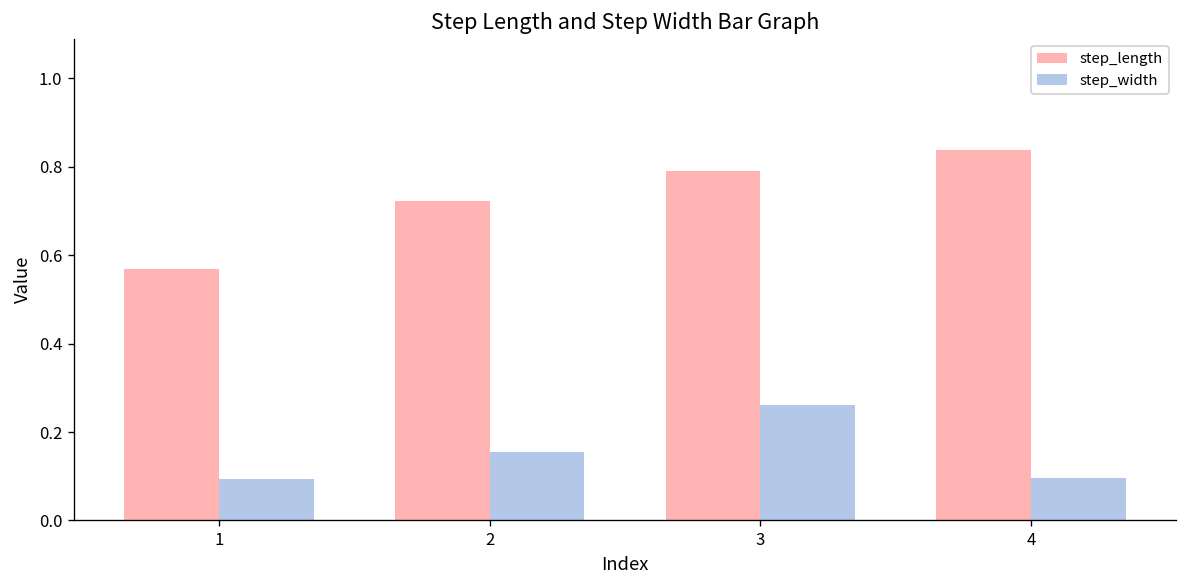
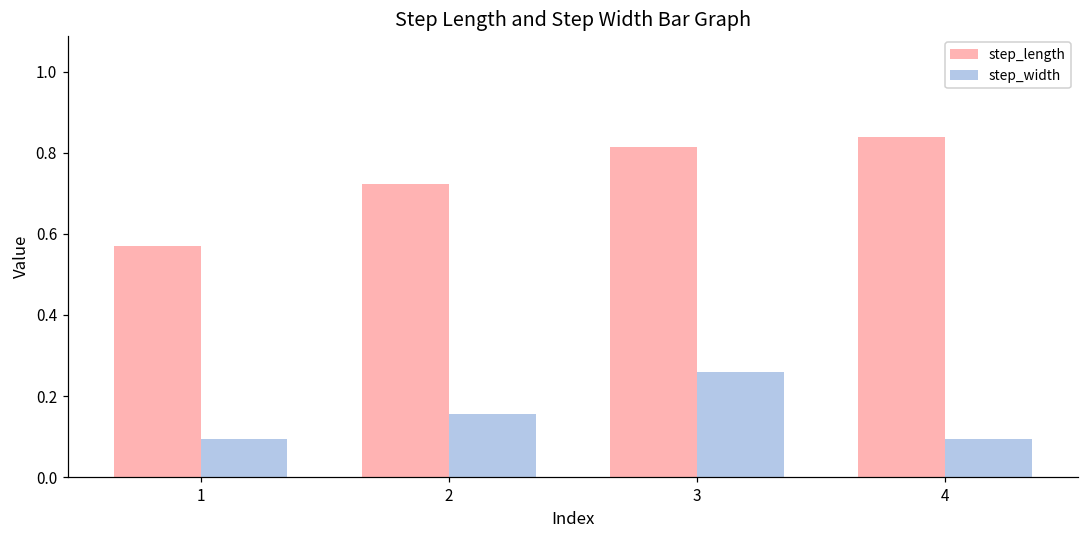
step_length, 3: 0.79 -> 0.81
